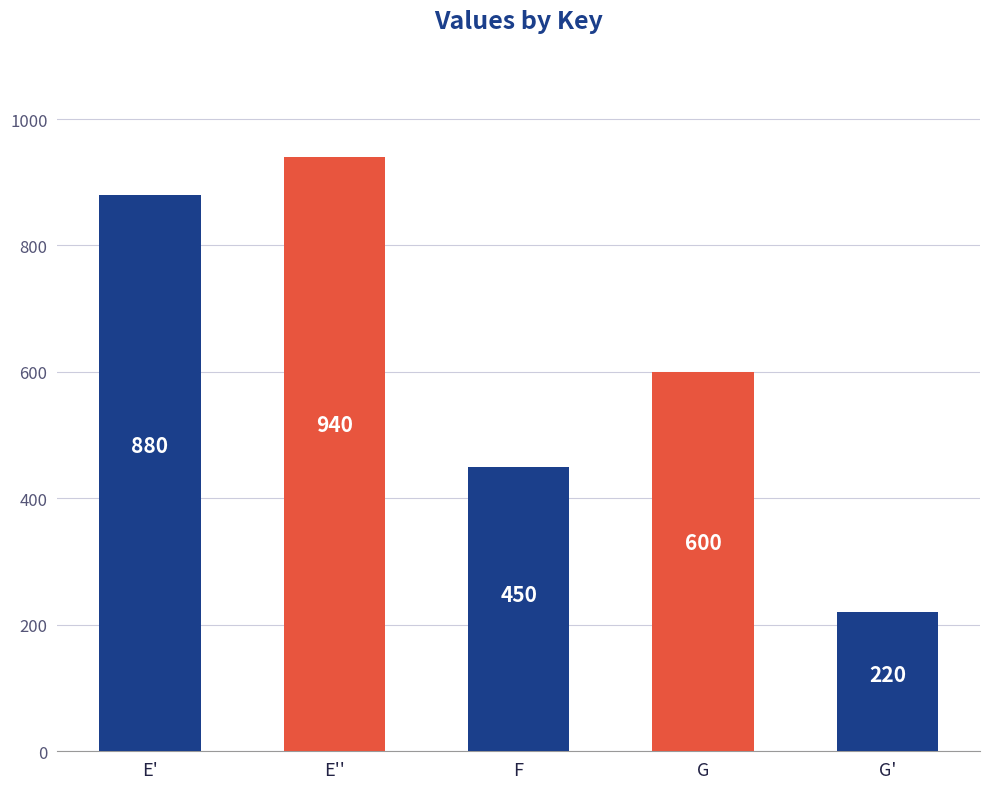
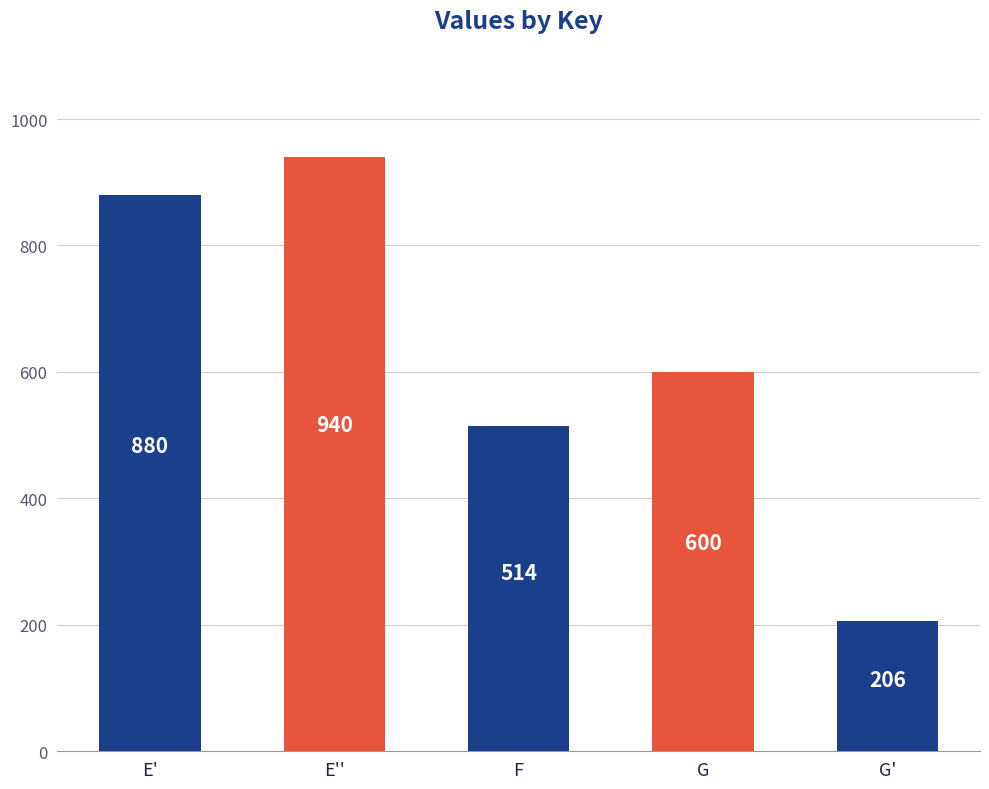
F: 450 -> 514
G': 220 -> 206
